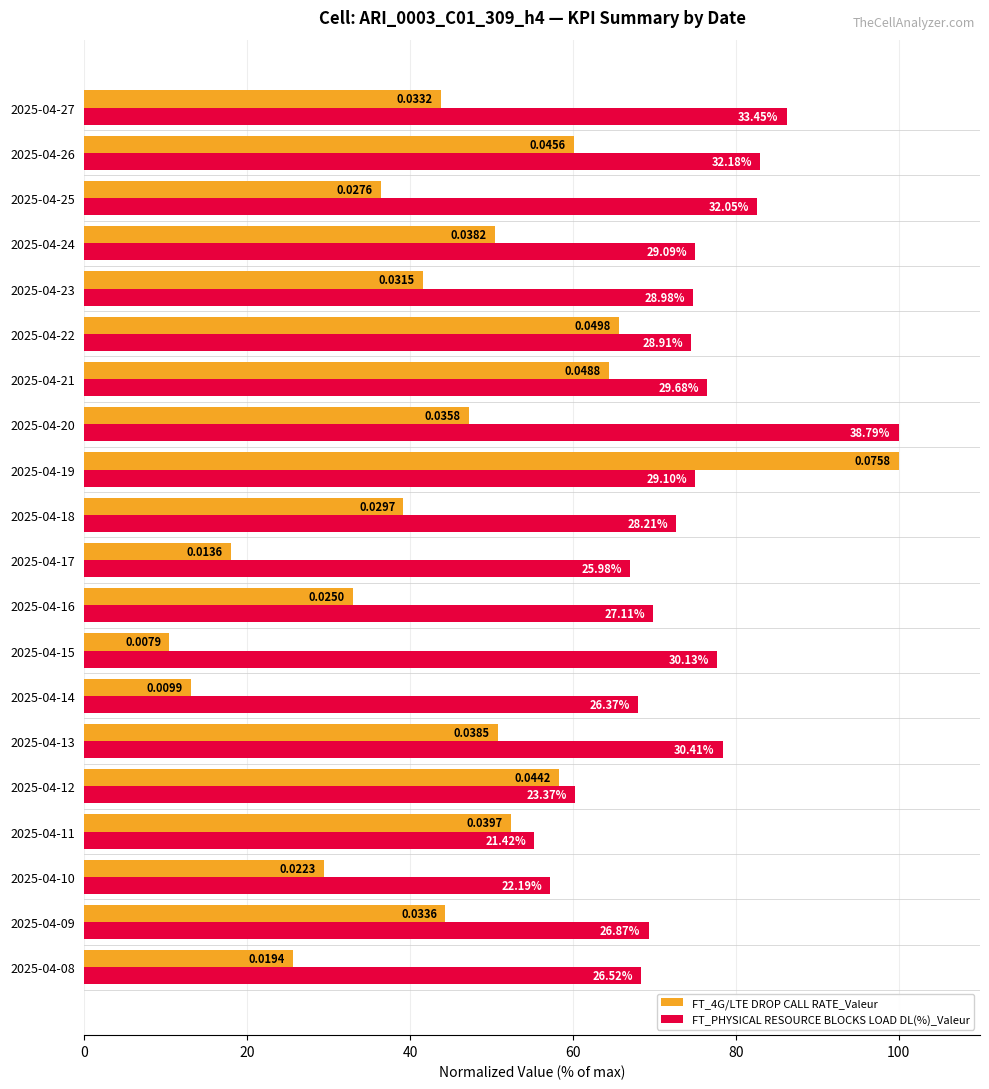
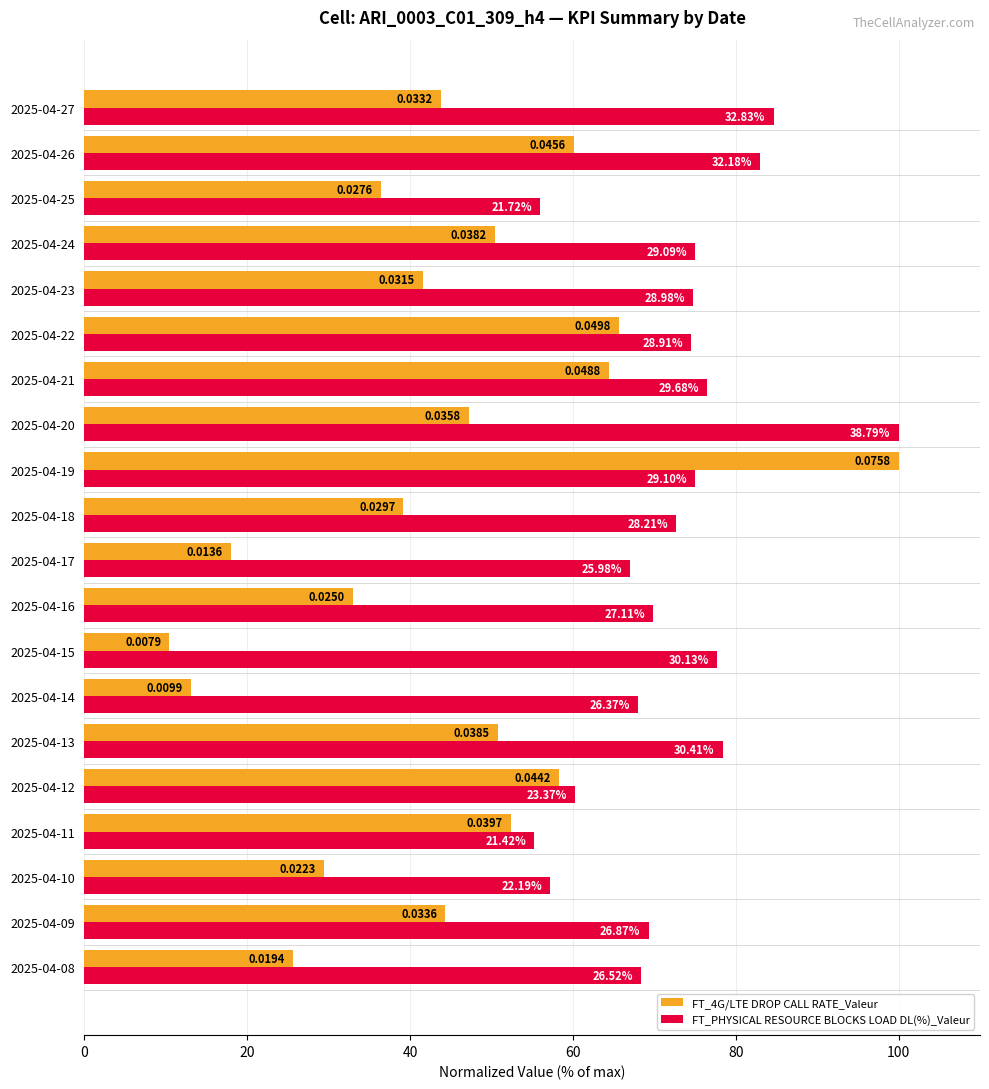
FT_PHYSICAL RESOURCE BLOCKS LOAD DL(%)_Valeur, 2025-04-27: 33.45% -> 32.83%
FT_PHYSICAL RESOURCE BLOCKS LOAD DL(%)_Valeur, 2025-04-25: 32.05% -> 21.72%
